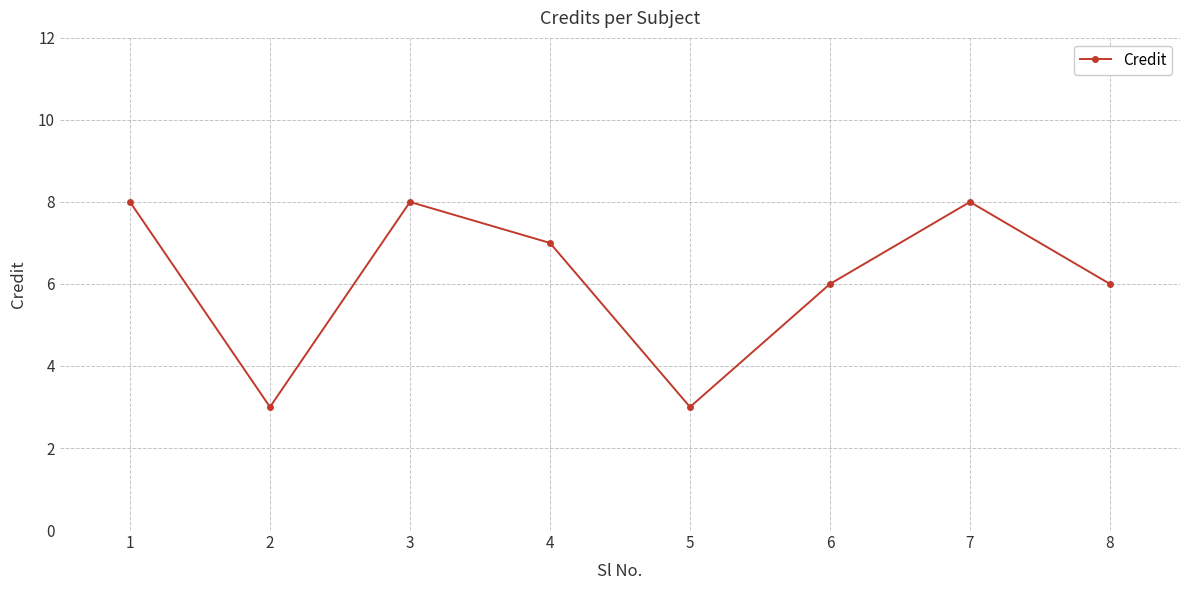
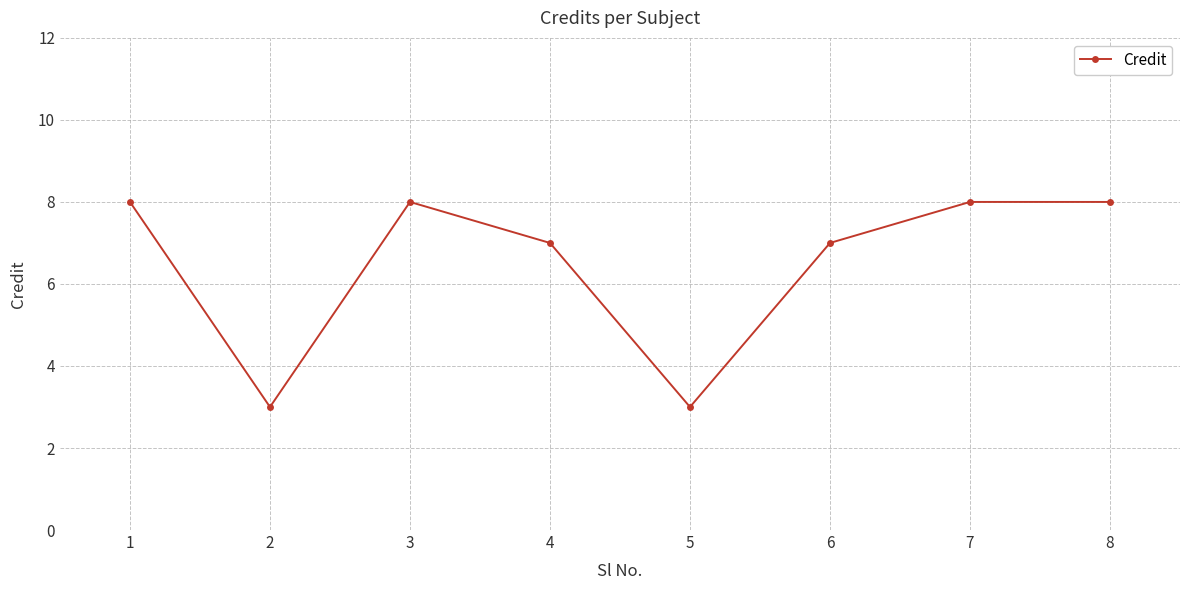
6: 6 -> 7
8: 6 -> 8
